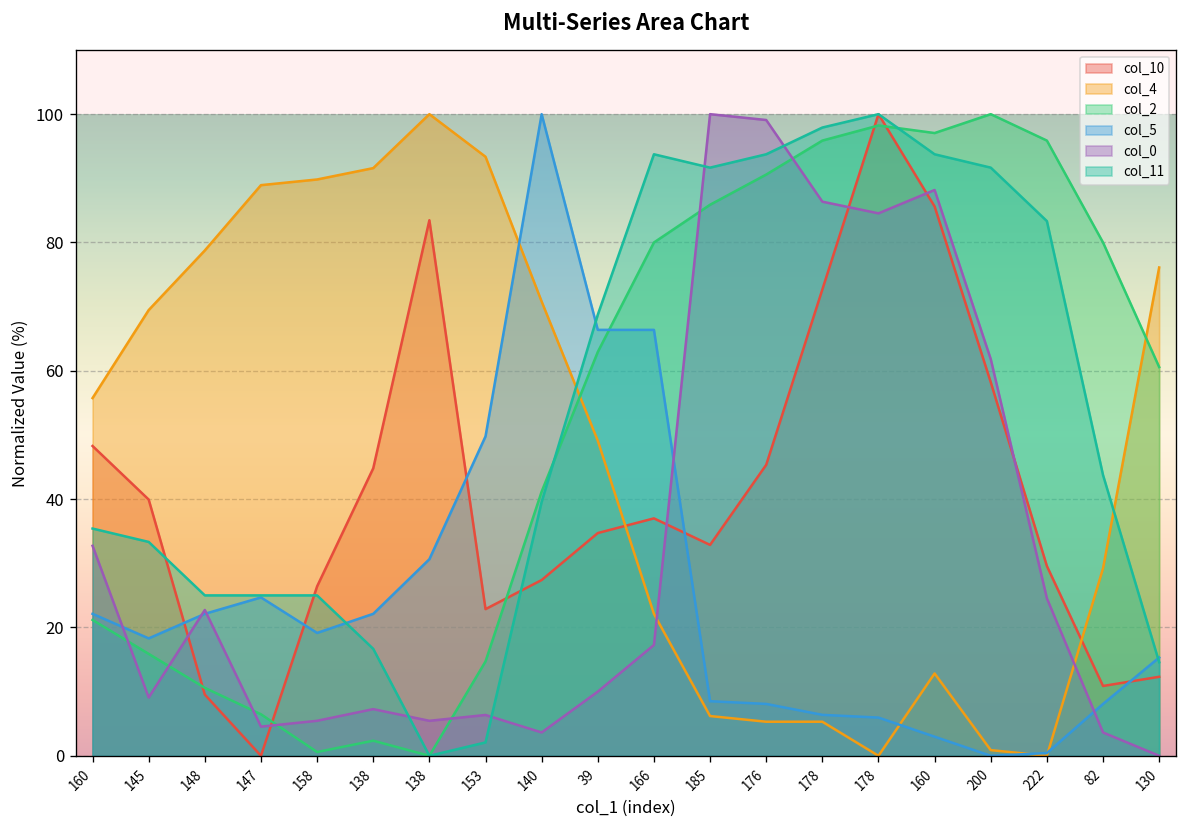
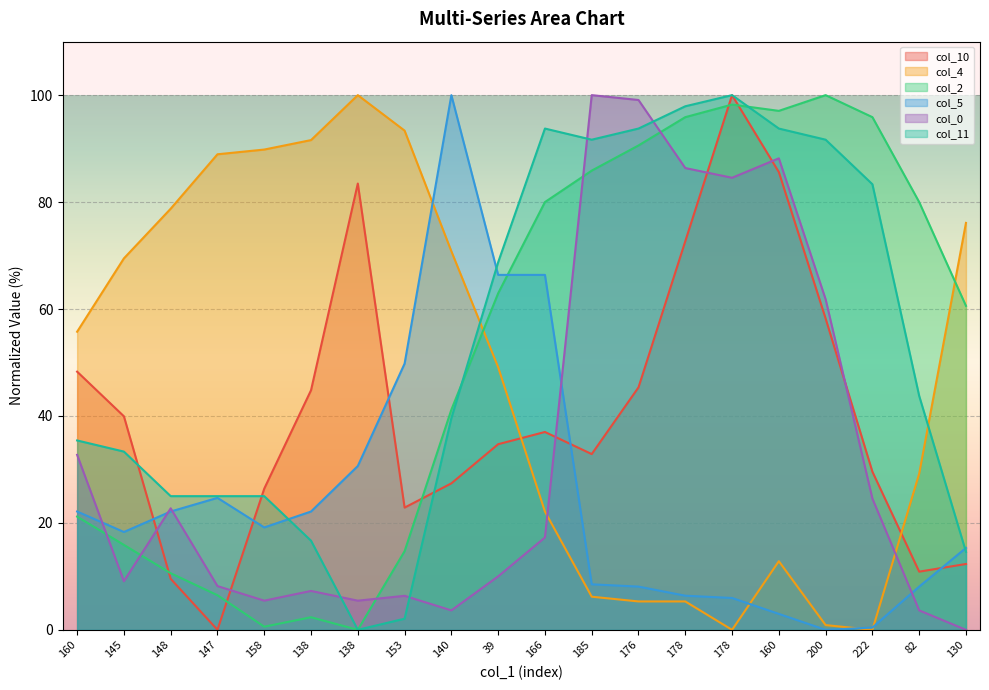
col_0, 147: 5 -> 8
